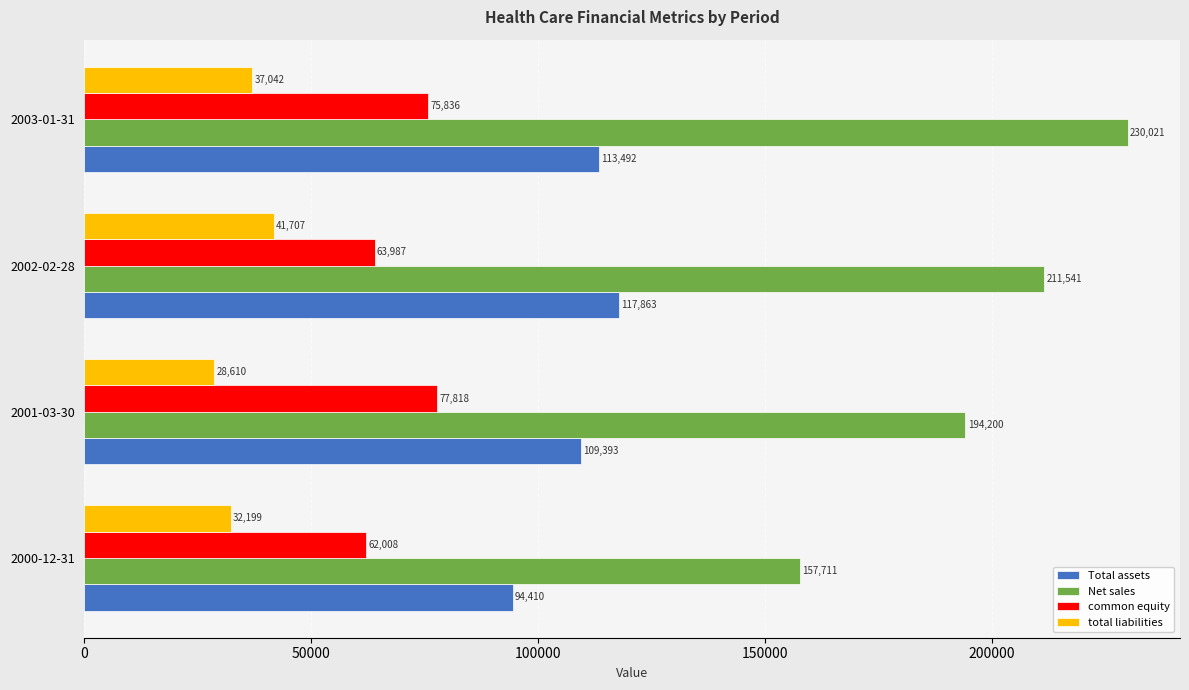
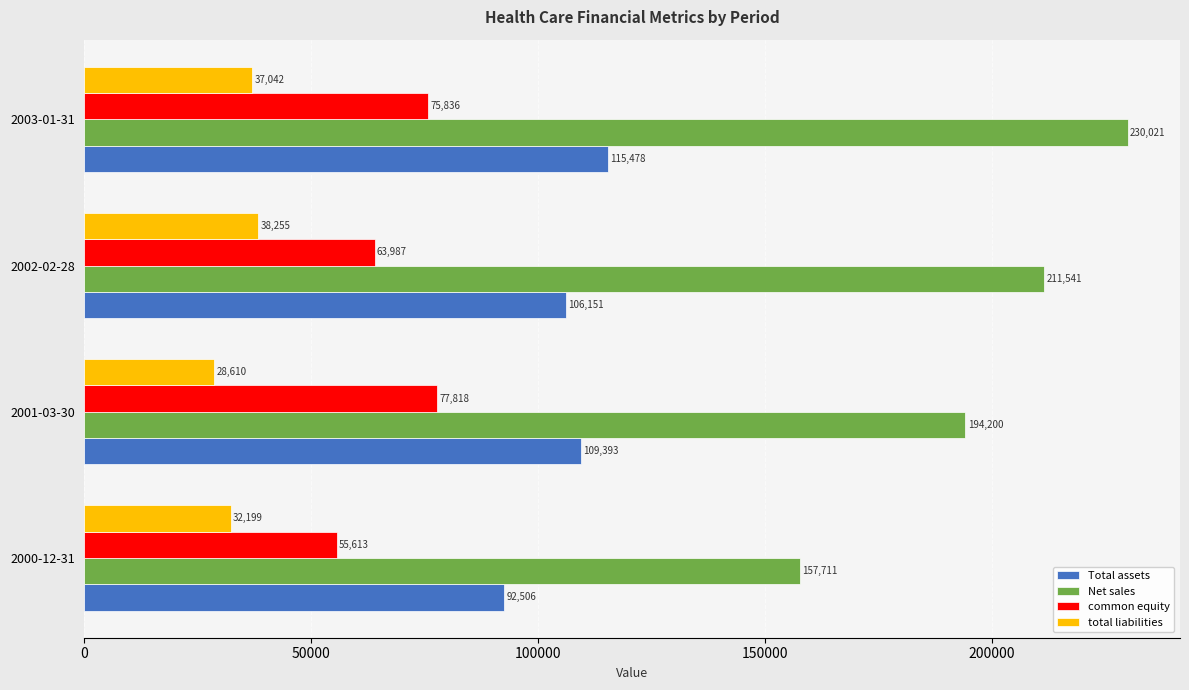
Total assets, 2003-01-31: 113,492 -> 115,478
total liabilities, 2002-02-28: 41,707 -> 38,255
Total assets, 2002-02-28: 117,863 -> 106,151
common equity, 2000-12-31: 62,008 -> 55,613
Total assets, 2000-12-31: 94,410 -> 92,506
